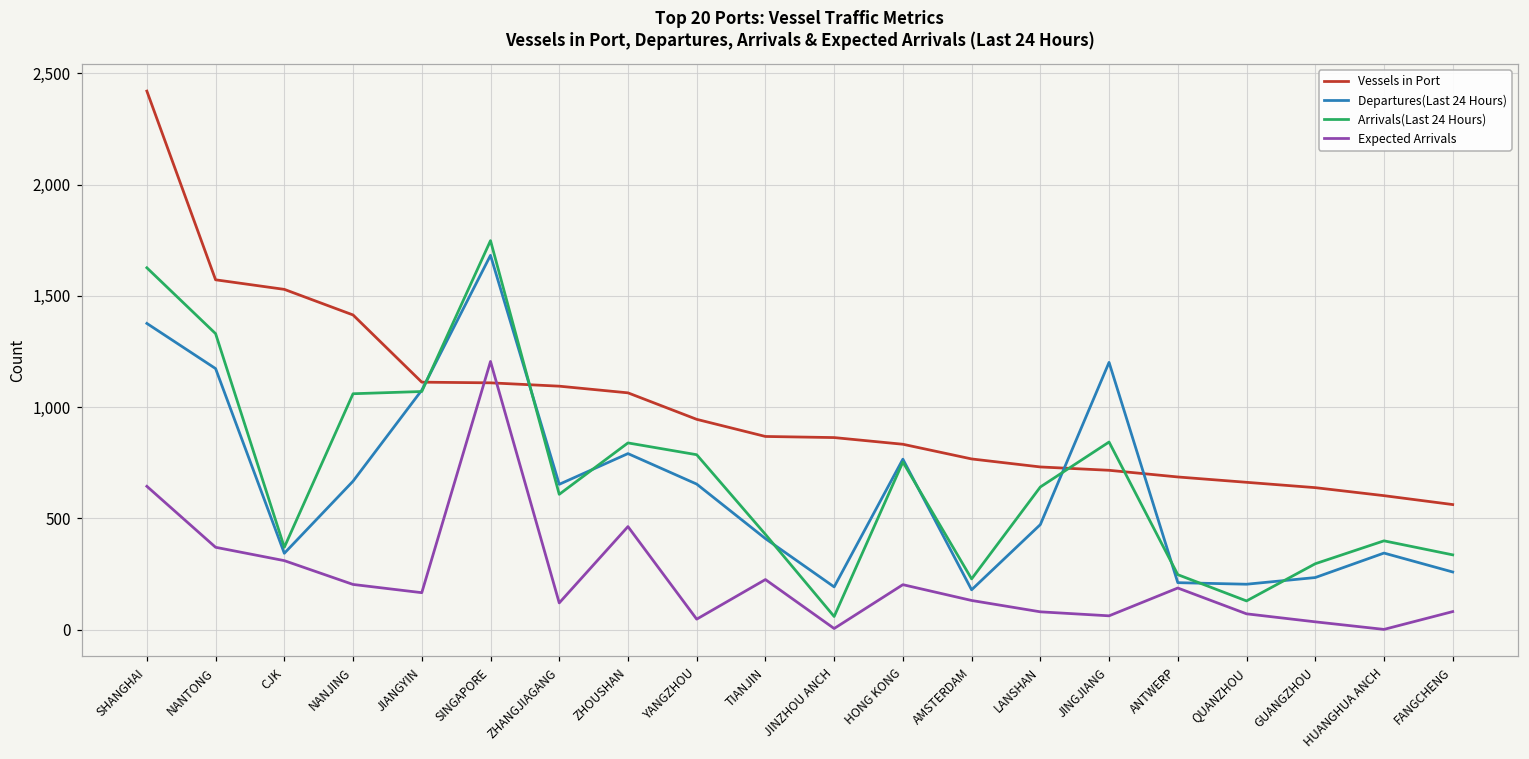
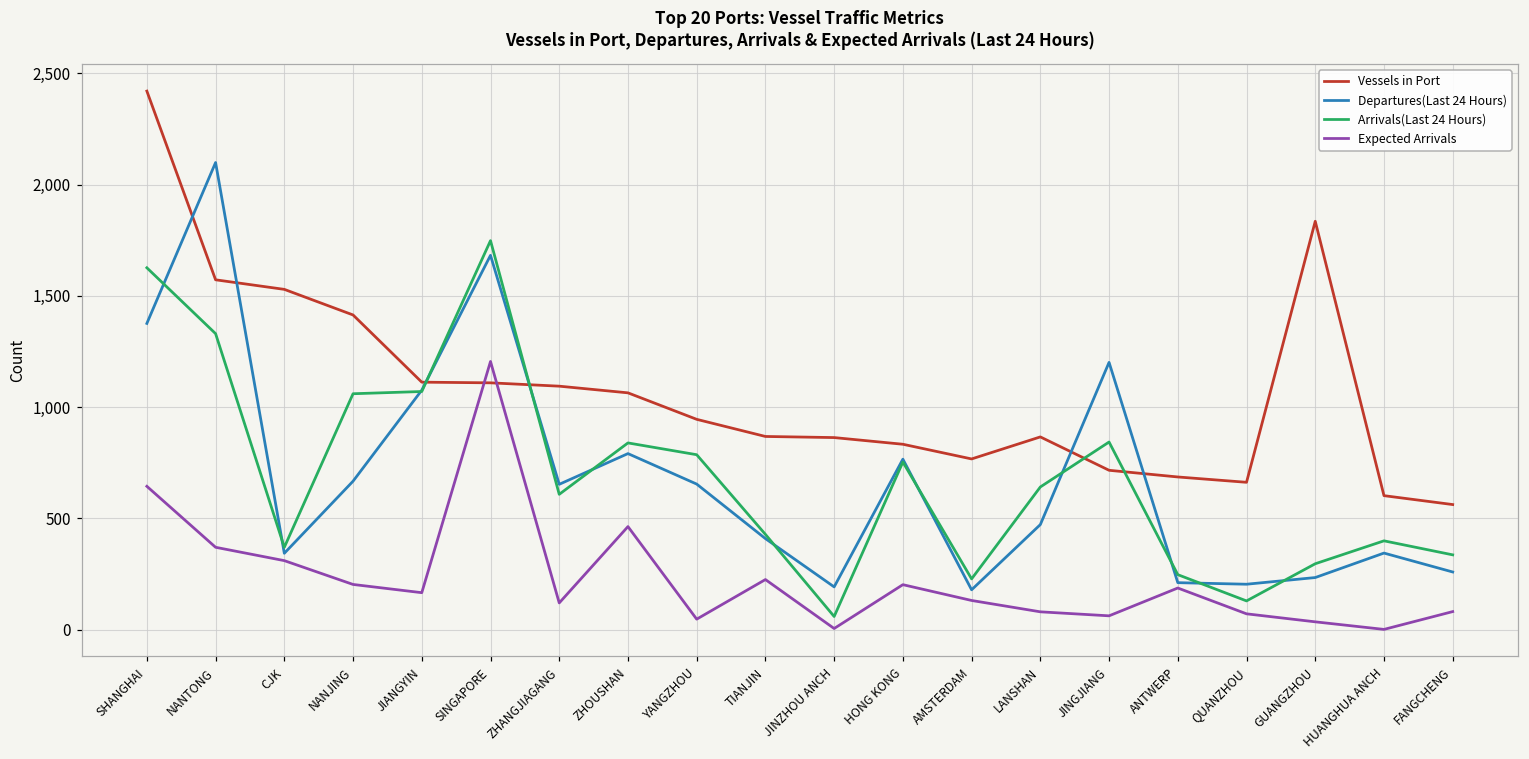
Departures(Last 24 Hours), NANTONG: 1,170 -> 2,100
Vessels in Port, LANSHAN: 730 -> 870
Vessels in Port, GUANGZHOU: 640 -> 1,840
